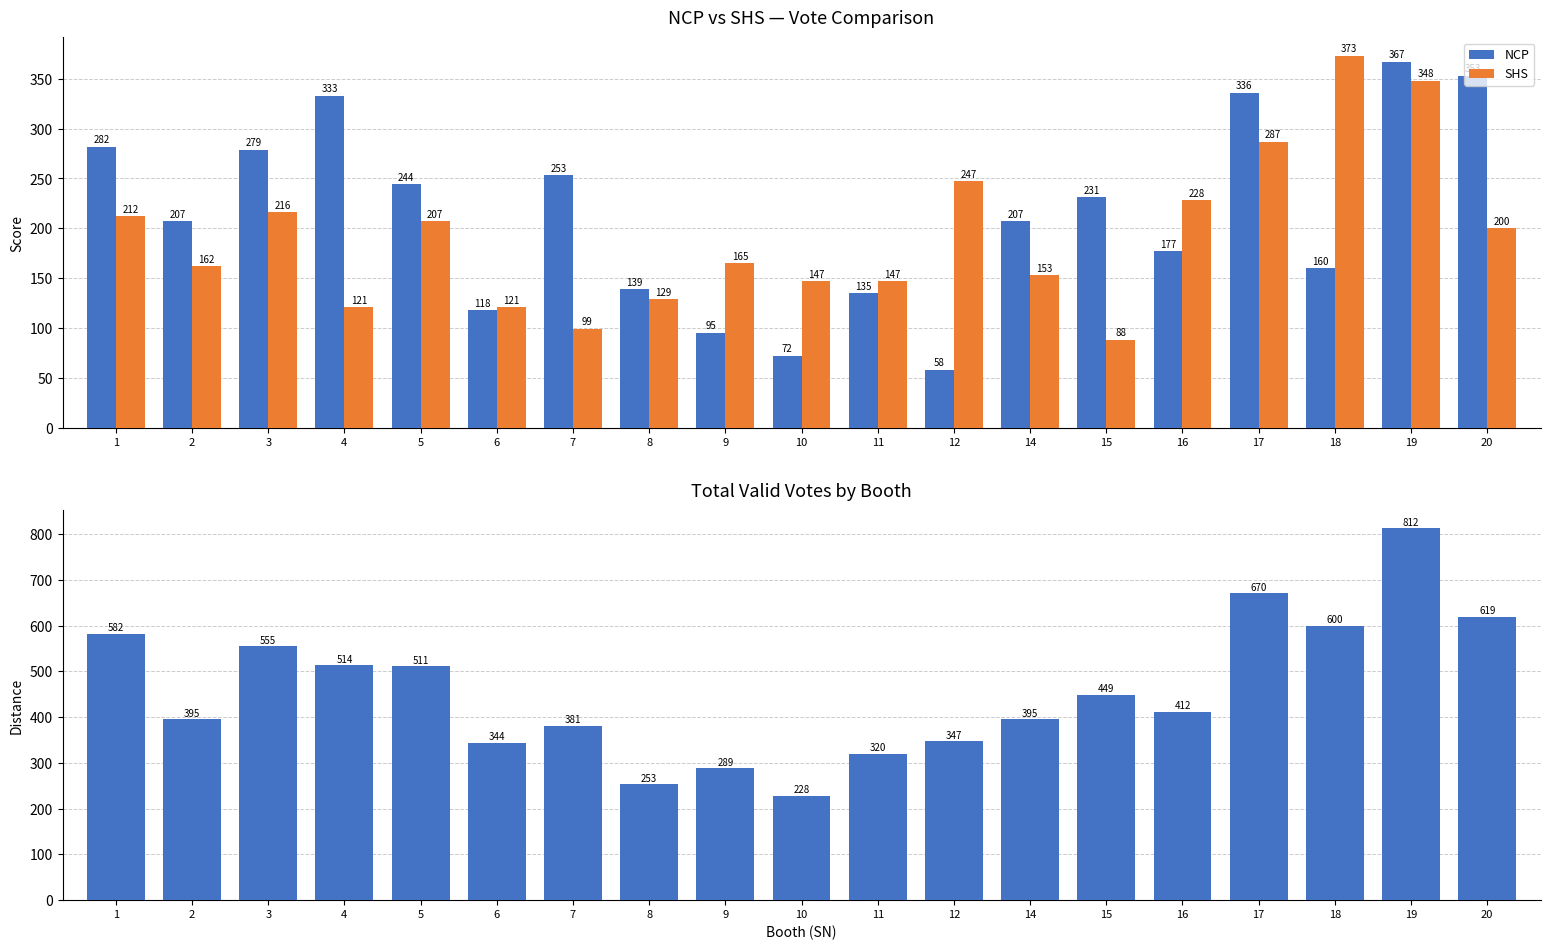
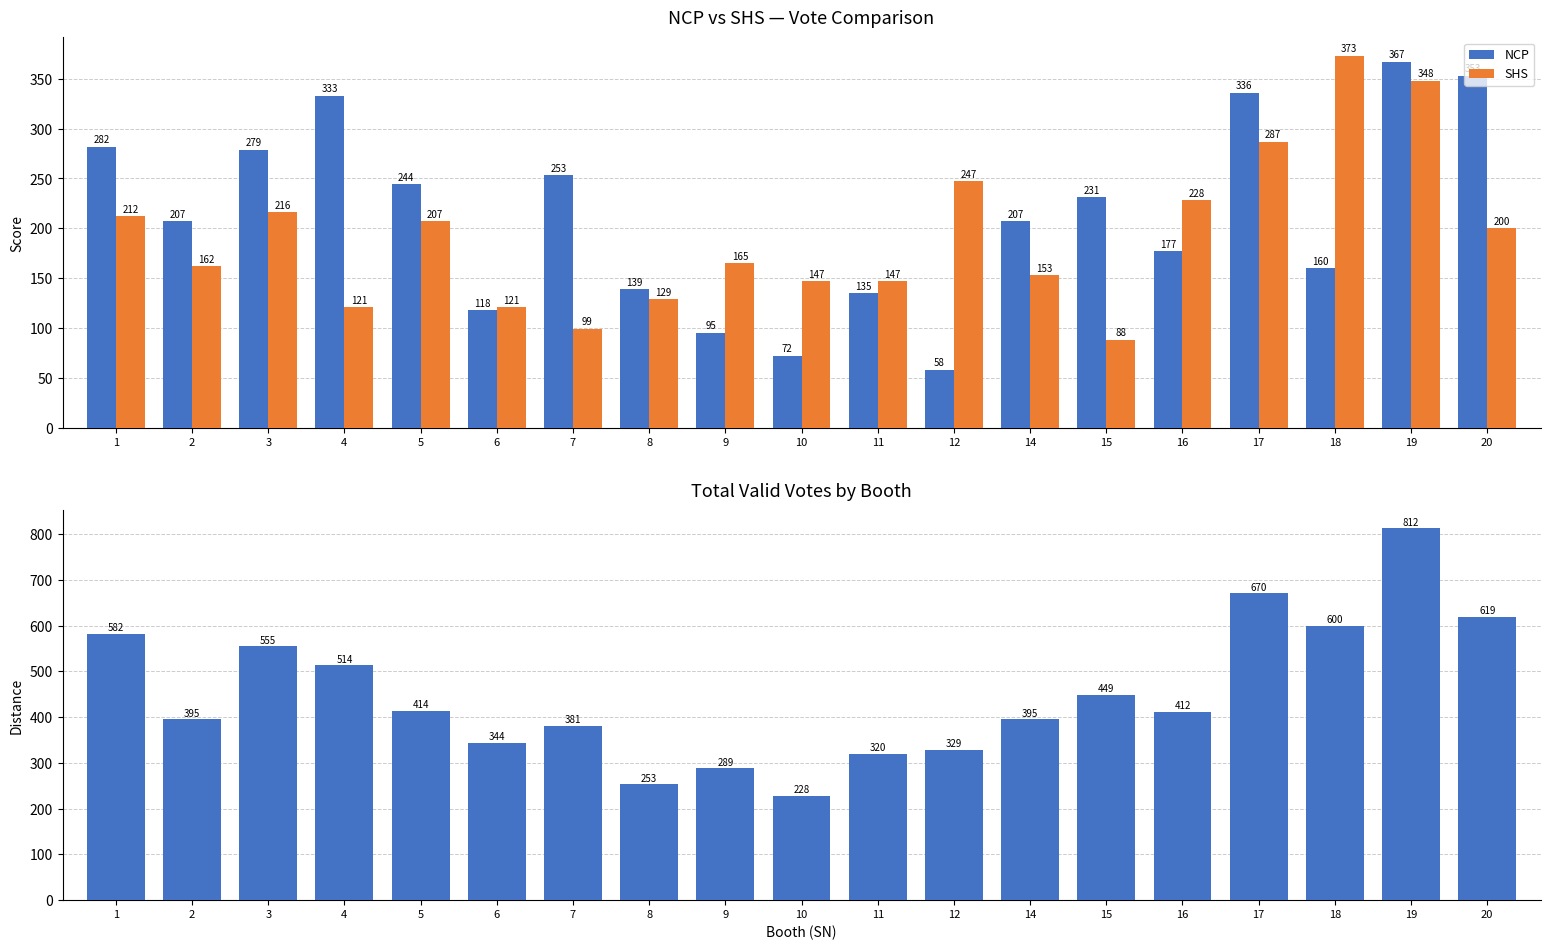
Total Valid Votes by Booth, 5: 511 -> 414
Total Valid Votes by Booth, 12: 347 -> 329
